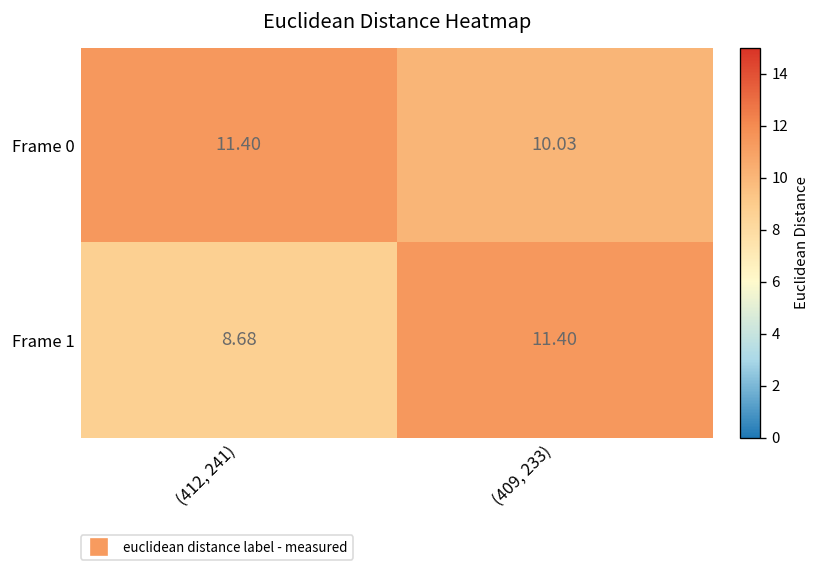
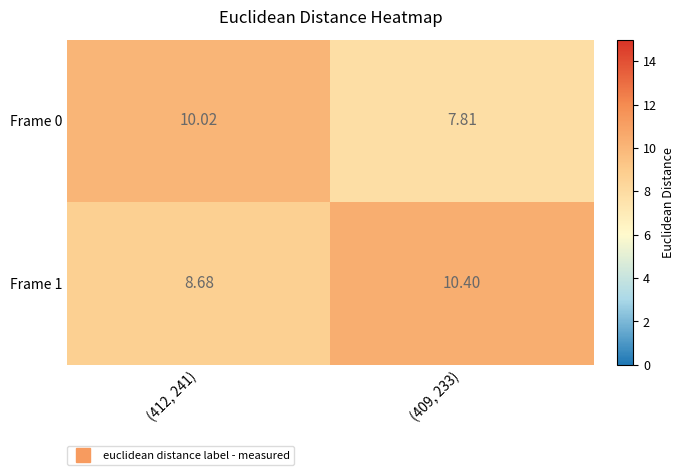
Frame 0, (412, 241): 11.40 -> 10.02
Frame 0, (409, 233): 10.03 -> 7.81
Frame 1, (409, 233): 11.40 -> 10.40
